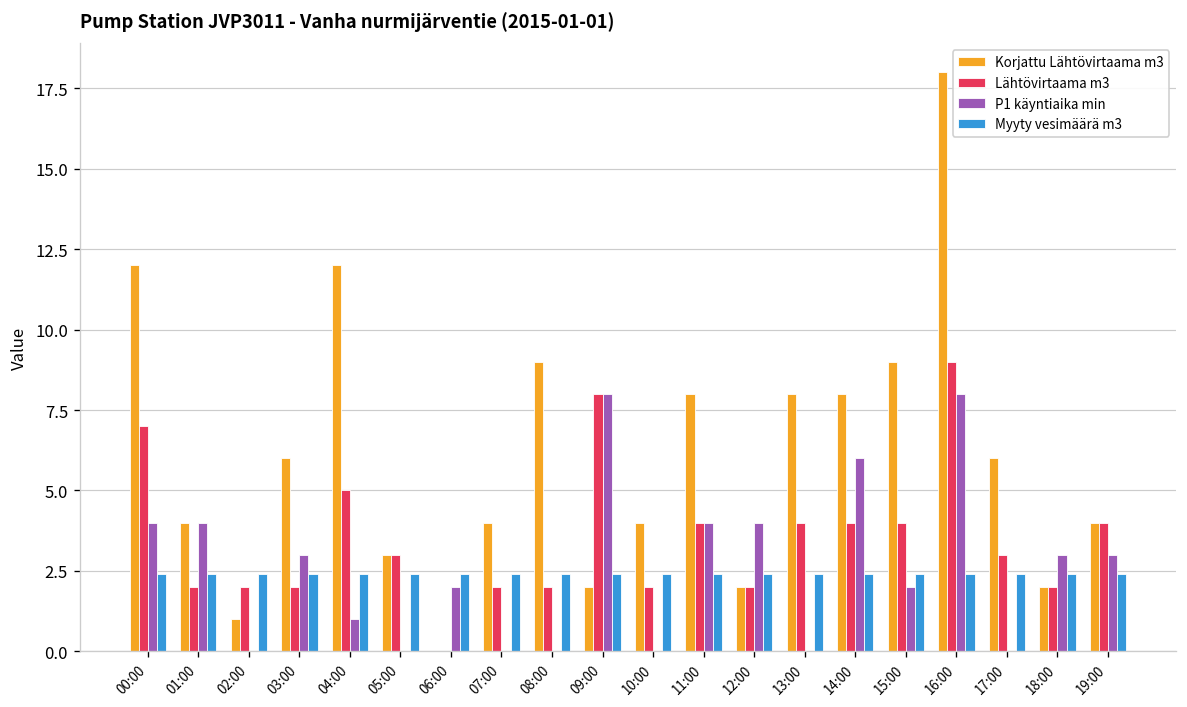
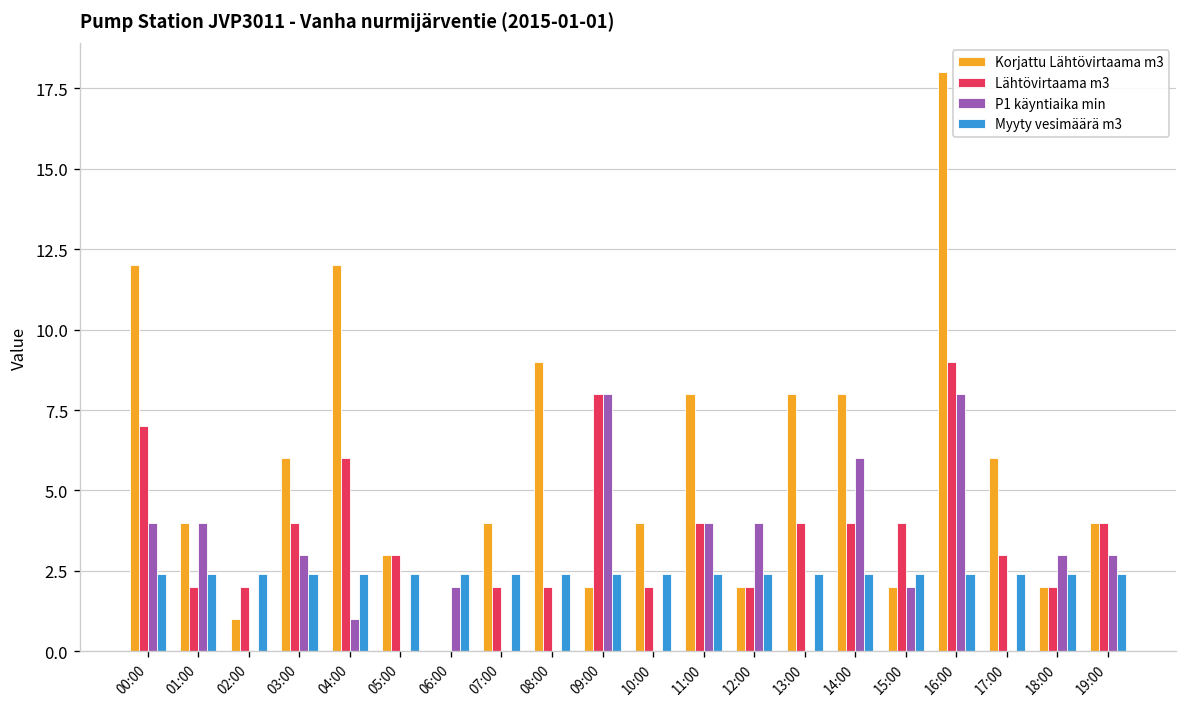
Lähtövirtaama m3, 03:00: 2 -> 4
Lähtövirtaama m3, 04:00: 5 -> 6
Korjattu Lähtövirtaama m3, 15:00: 9 -> 2
